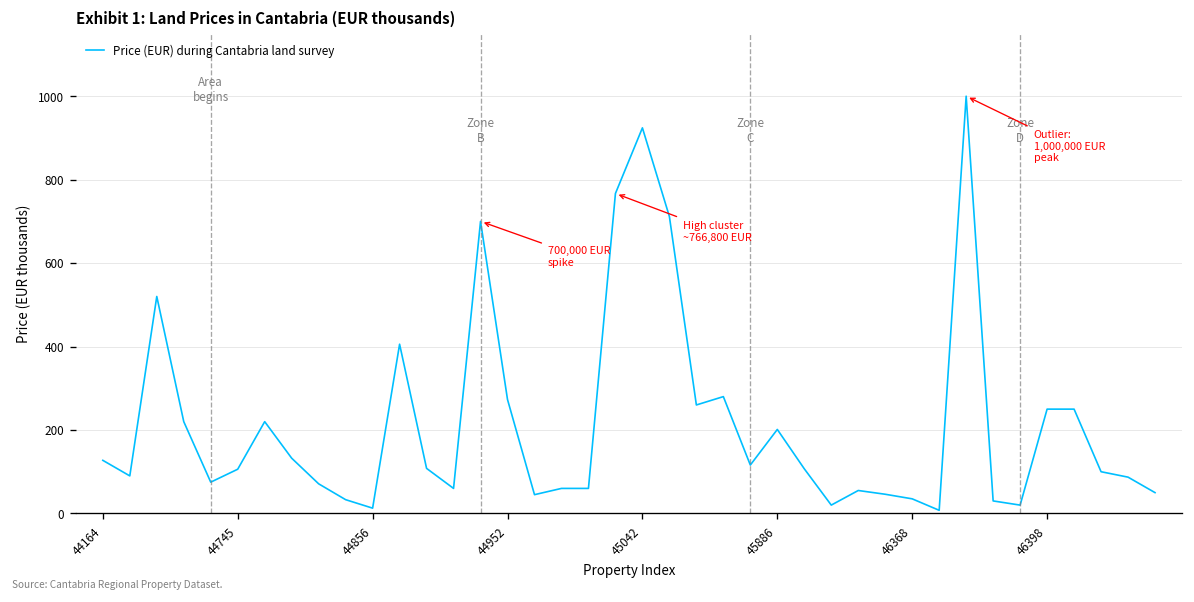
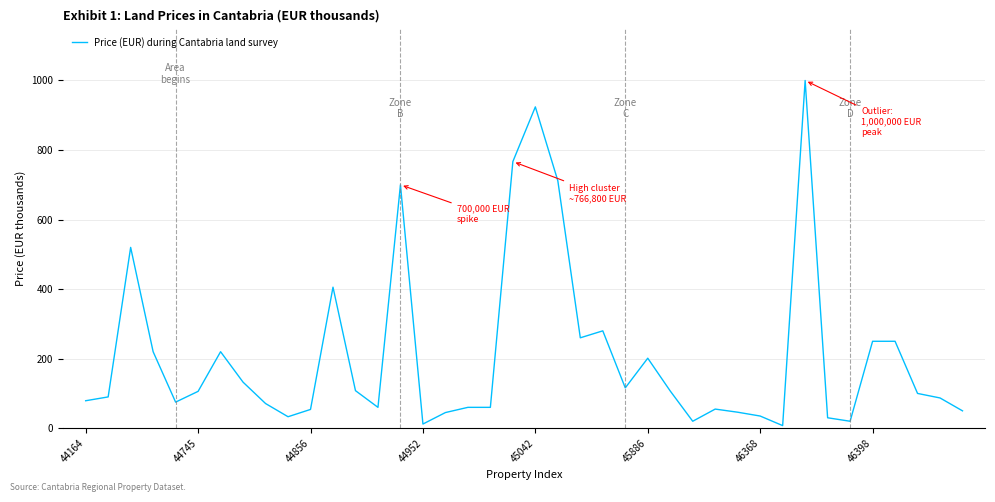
44164: 130 -> 80
44856: 10 -> 50
44952: 270 -> 10
